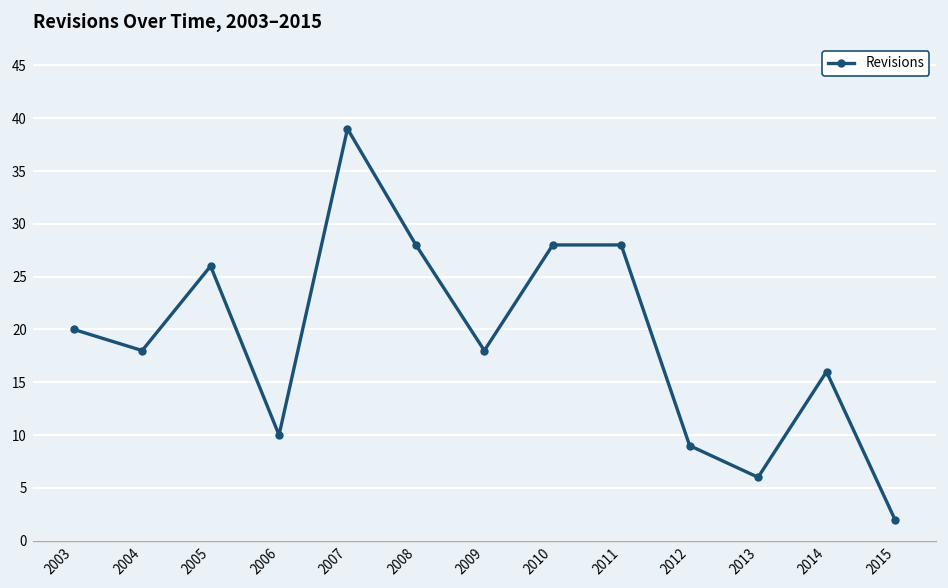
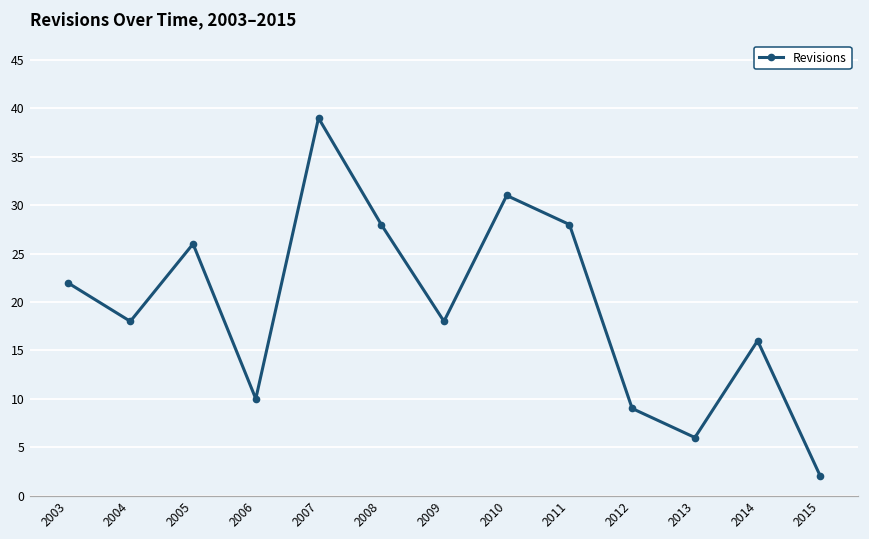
2003: 20 -> 22
2010: 28 -> 31
